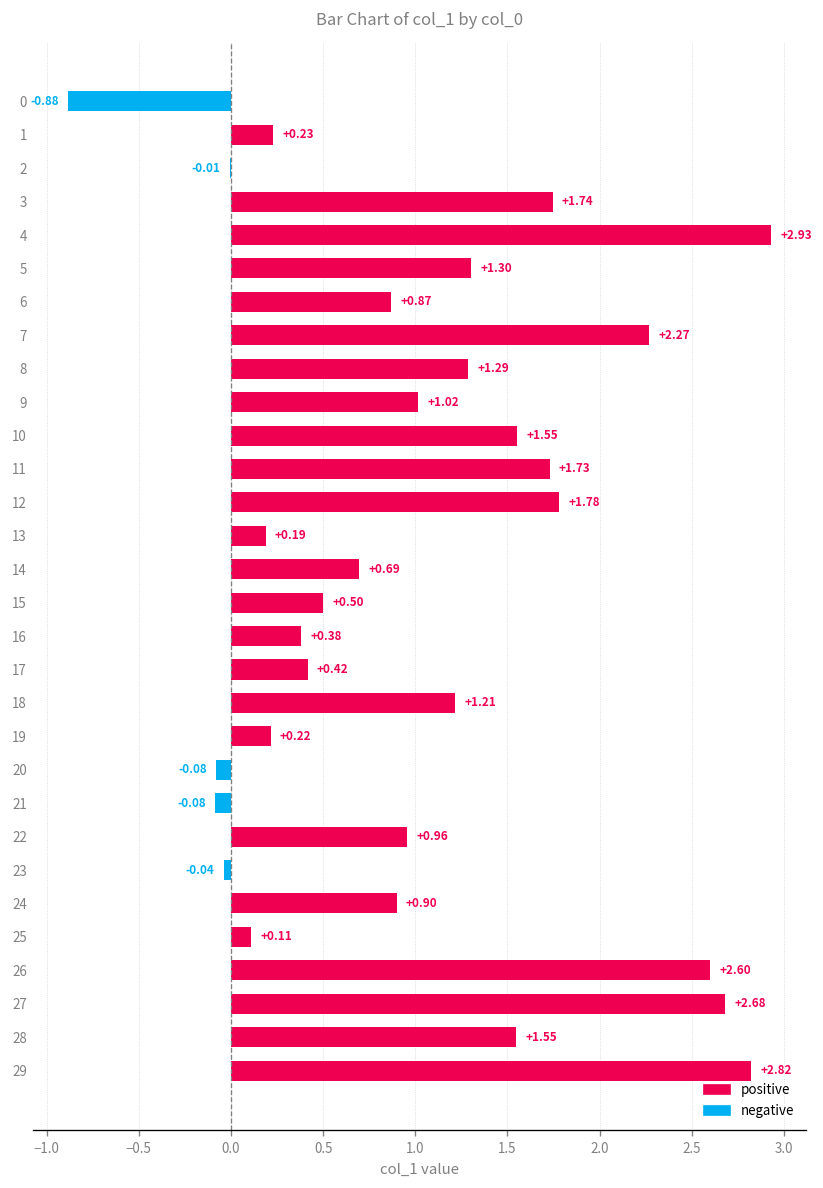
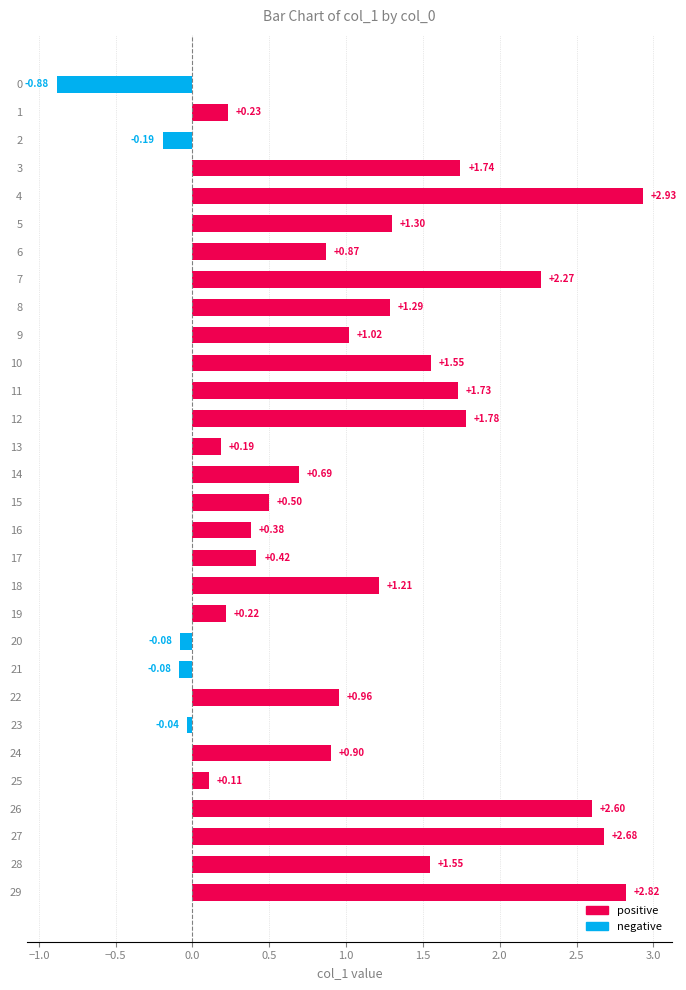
2: -0.01 -> -0.19
